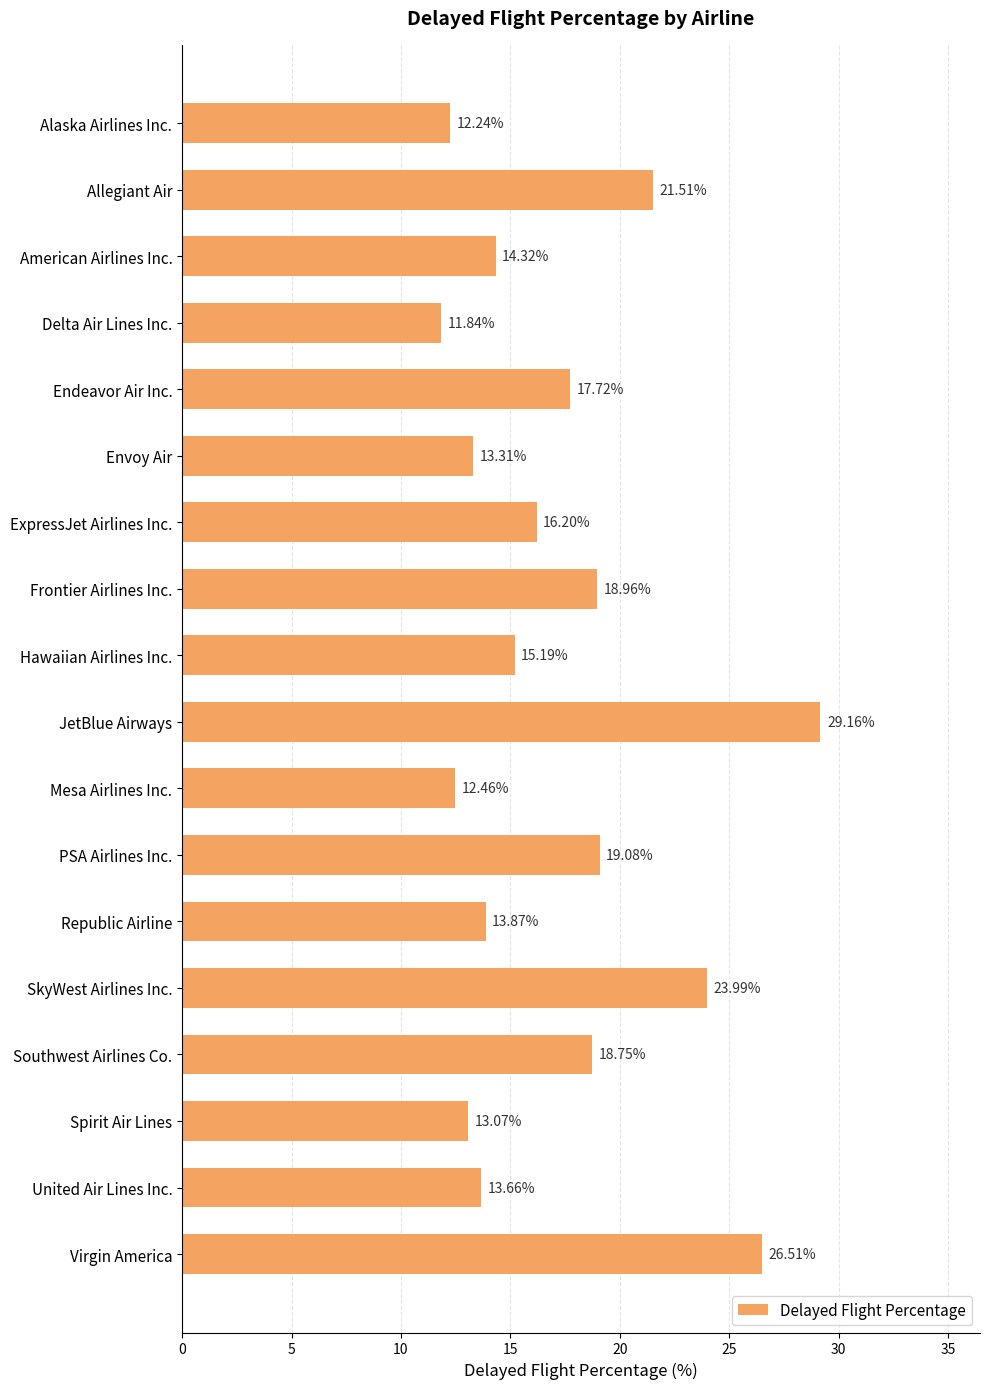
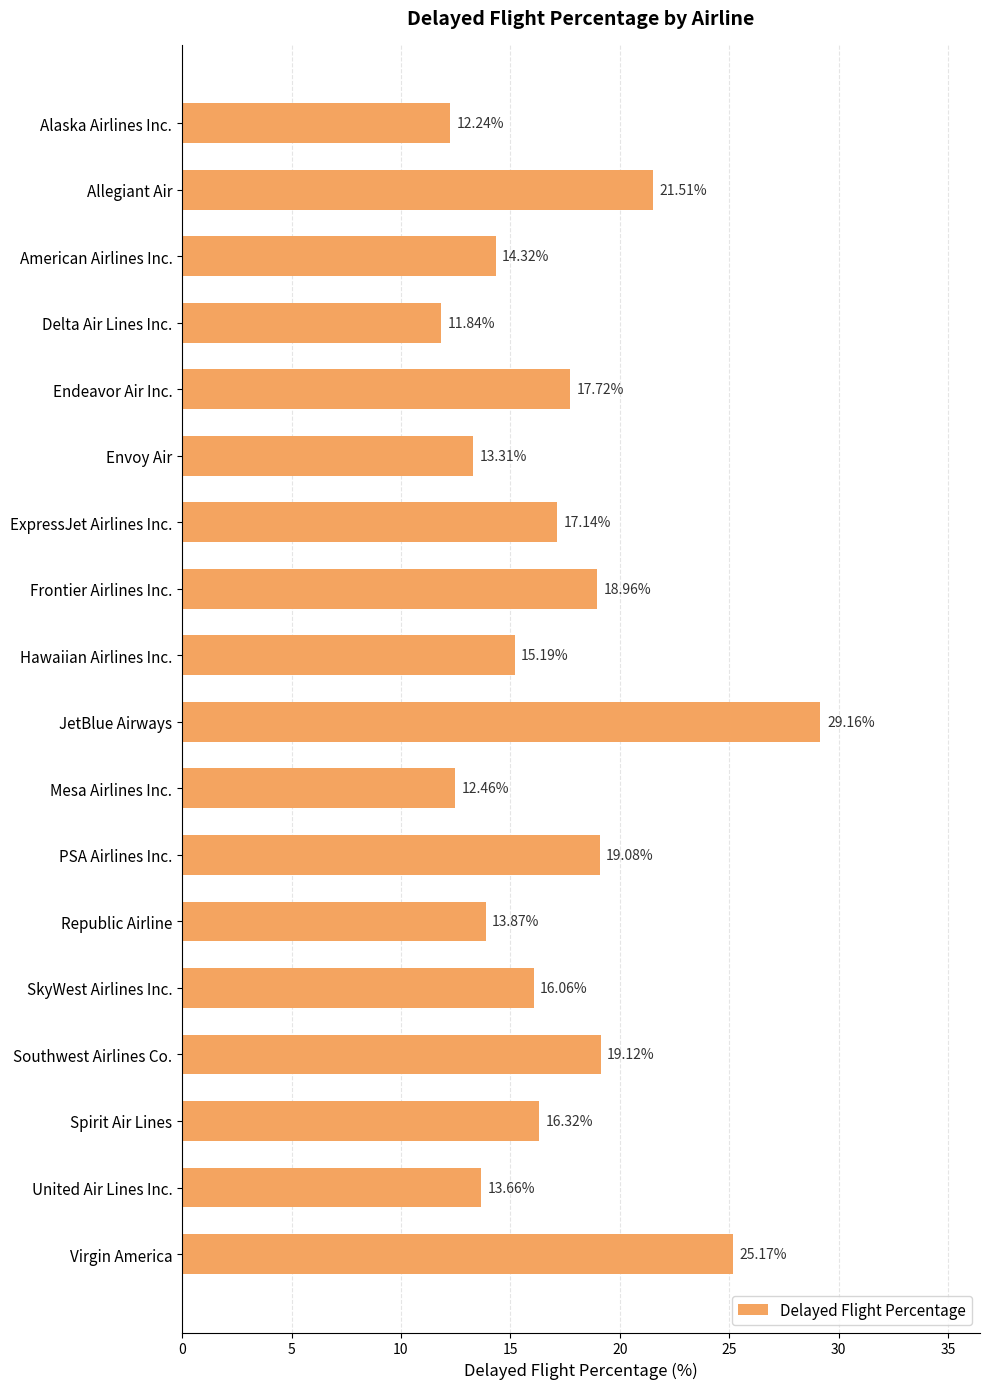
ExpressJet Airlines Inc.: 16.20% -> 17.14%
SkyWest Airlines Inc.: 23.99% -> 16.06%
Southwest Airlines Co.: 18.75% -> 19.12%
Spirit Air Lines: 13.07% -> 16.32%
Virgin America: 26.51% -> 25.17%
